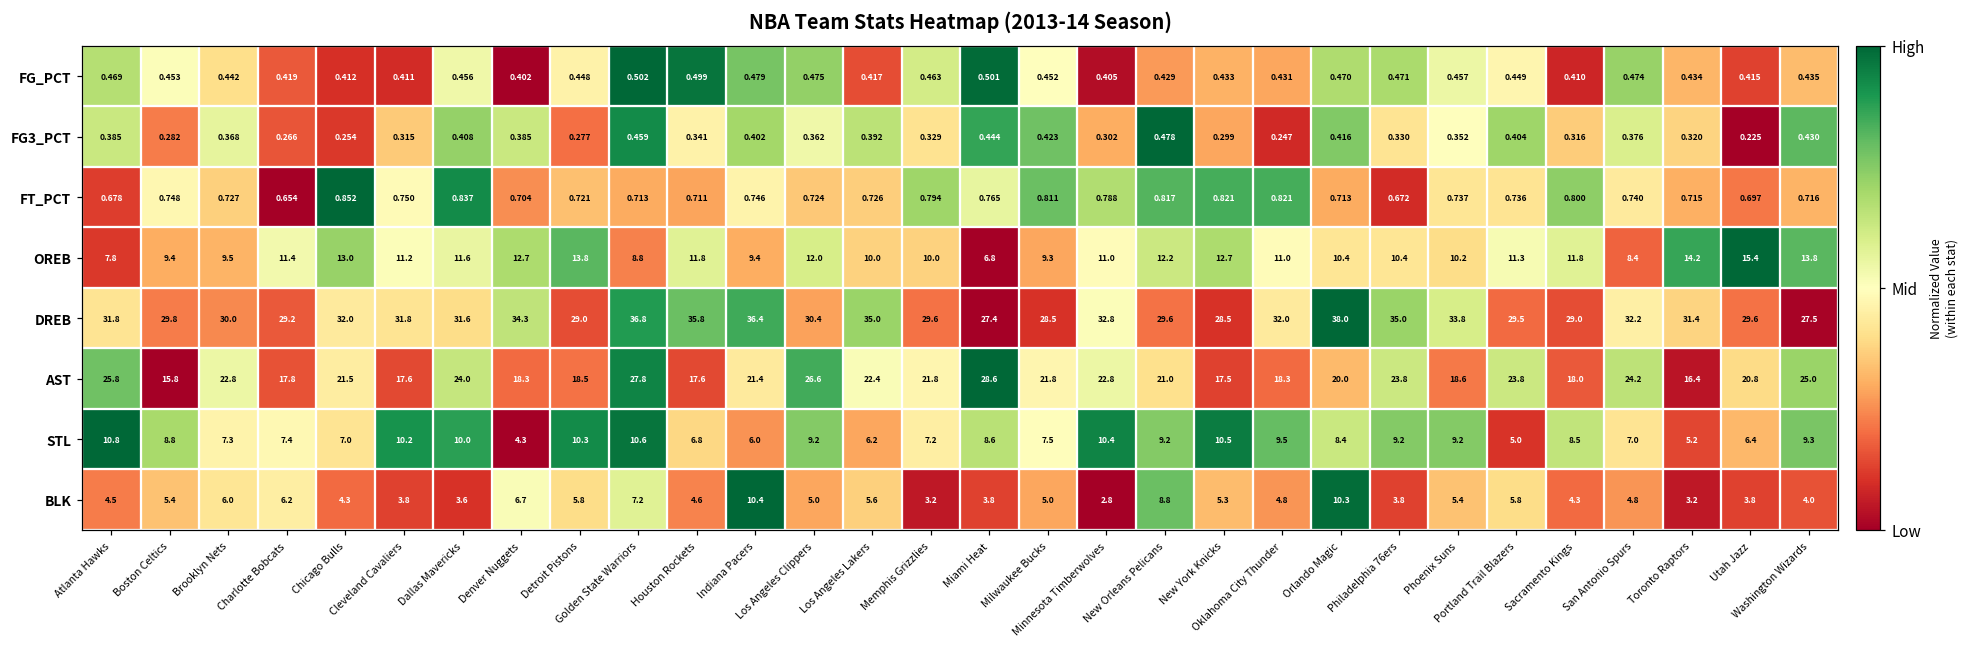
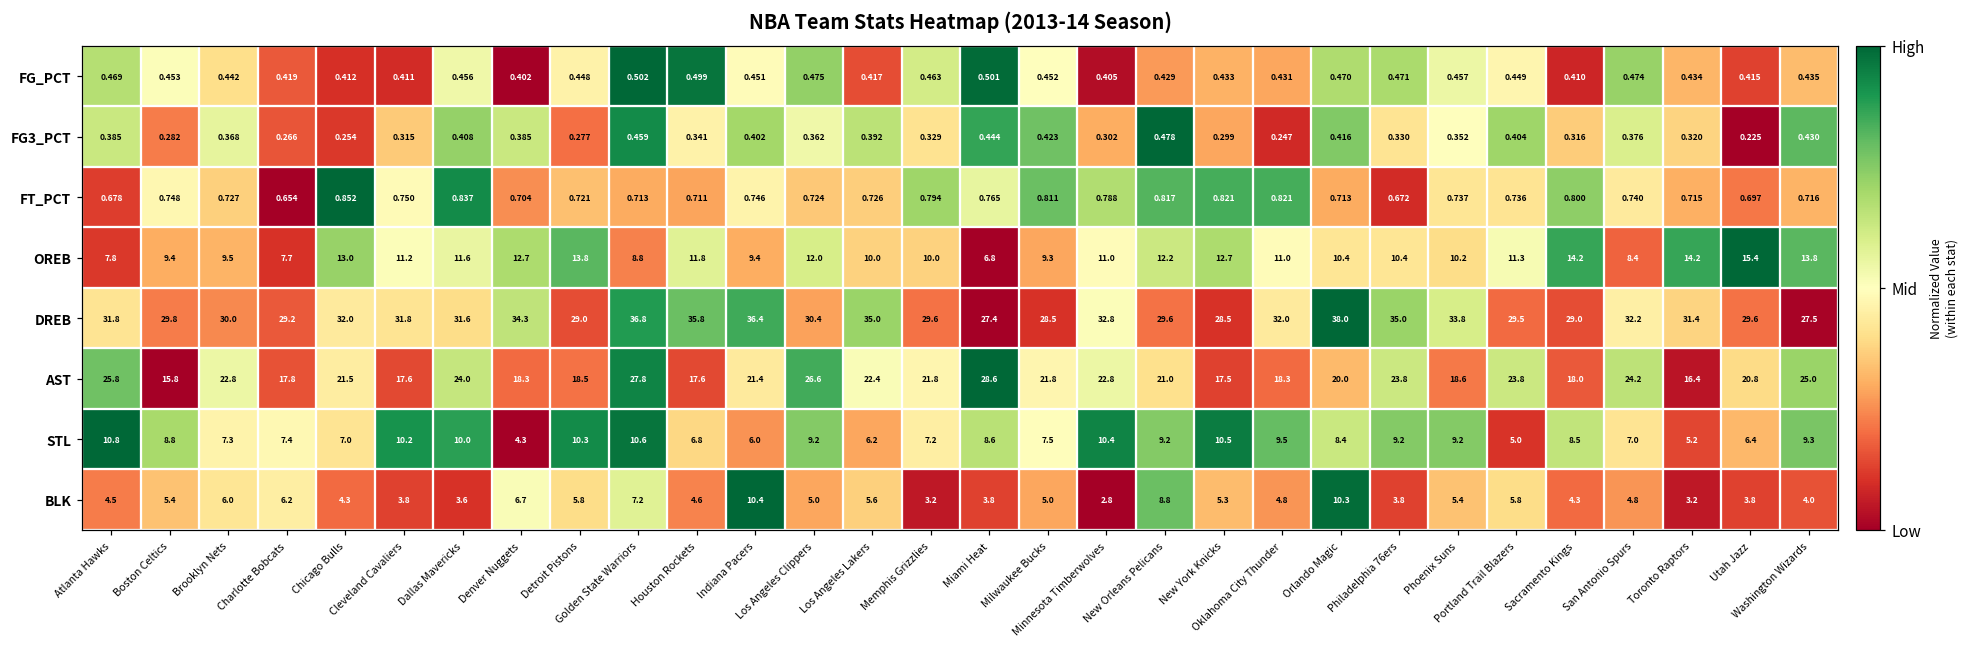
FG_PCT, Indiana Pacers: 0.479 -> 0.451
OREB, Charlotte Bobcats: 11.4 -> 7.7
OREB, Sacramento Kings: 11.8 -> 14.2
